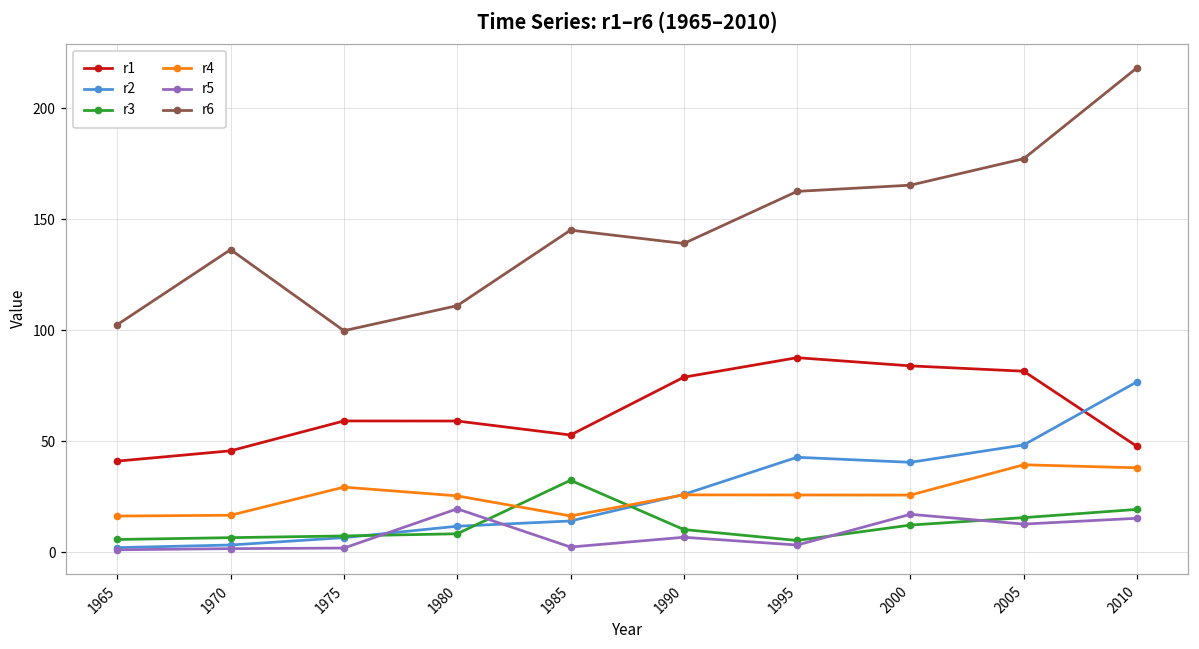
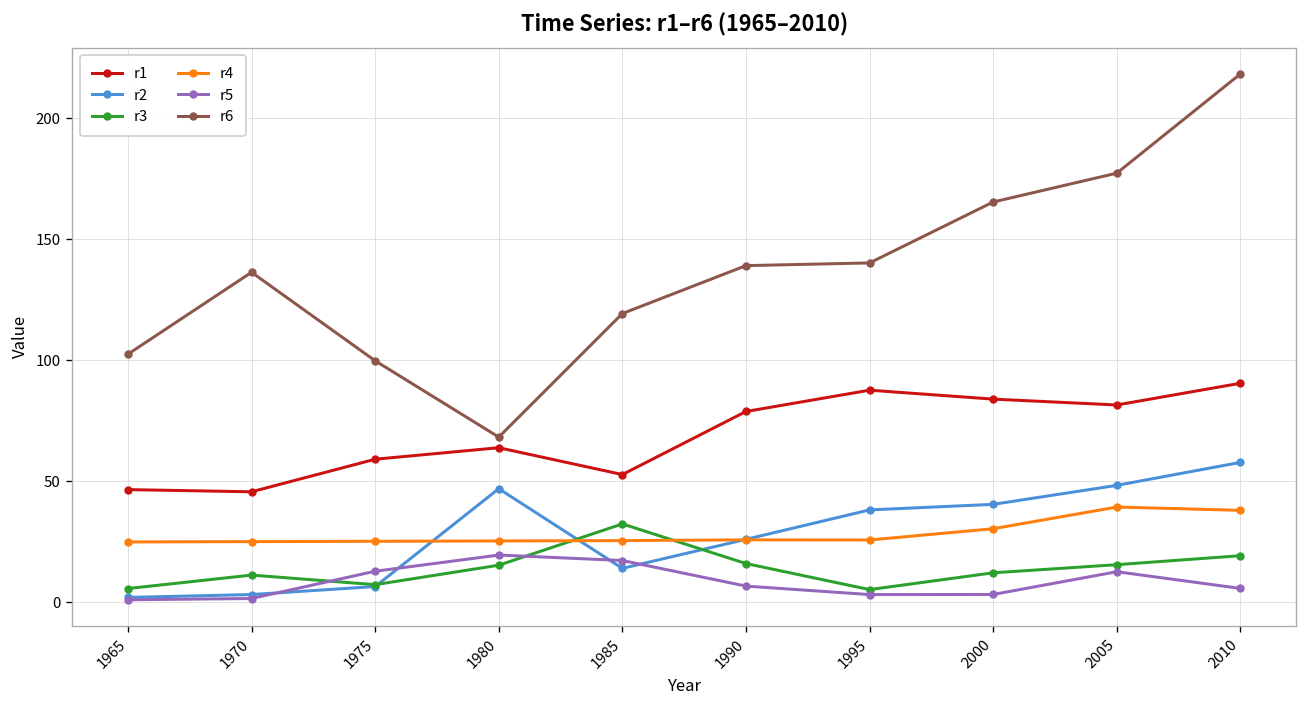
r1, 1965: 41 -> 47
r4, 1965: 16 -> 25
r3, 1970: 6 -> 11
r4, 1970: 17 -> 25
r4, 1975: 29 -> 25
r5, 1975: 2 -> 13
r1, 1980: 59 -> 64
r2, 1980: 12 -> 47
r3, 1980: 8 -> 15
r6, 1980: 111 -> 68
r4, 1985: 16 -> 25
r5, 1985: 2 -> 17
r6, 1985: 145 -> 119
r3, 1990: 10 -> 16
r2, 1995: 43 -> 38
r6, 1995: 163 -> 140
r4, 2000: 26 -> 30
r5, 2000: 17 -> 3
r1, 2010: 48 -> 91
r2, 2010: 77 -> 58
r5, 2010: 15 -> 6
